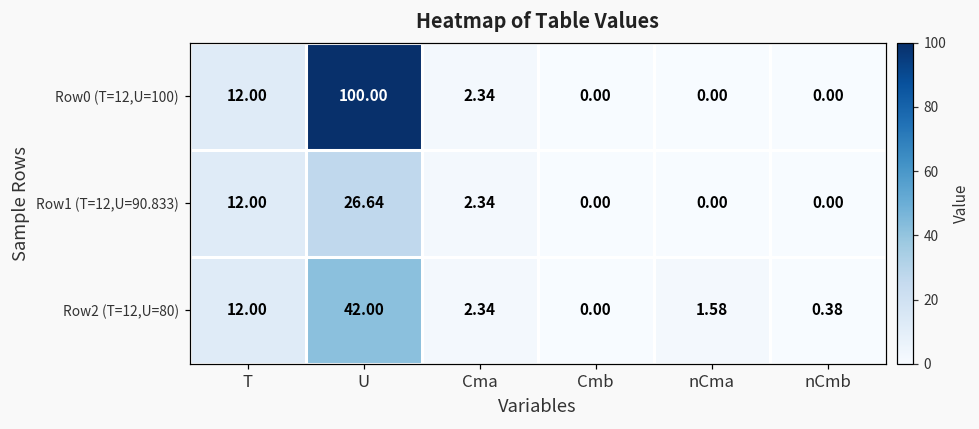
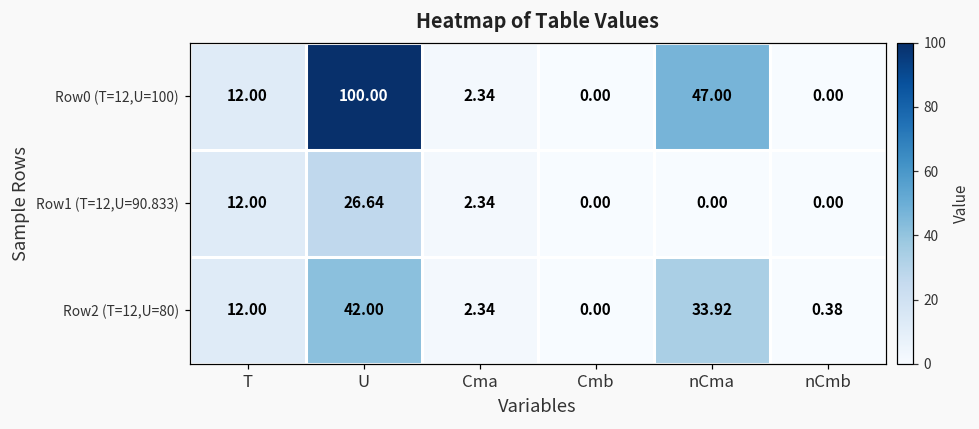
Row0 (T=12,U=100), nCma: 0.00 -> 47.00
Row2 (T=12,U=80), nCma: 1.58 -> 33.92
